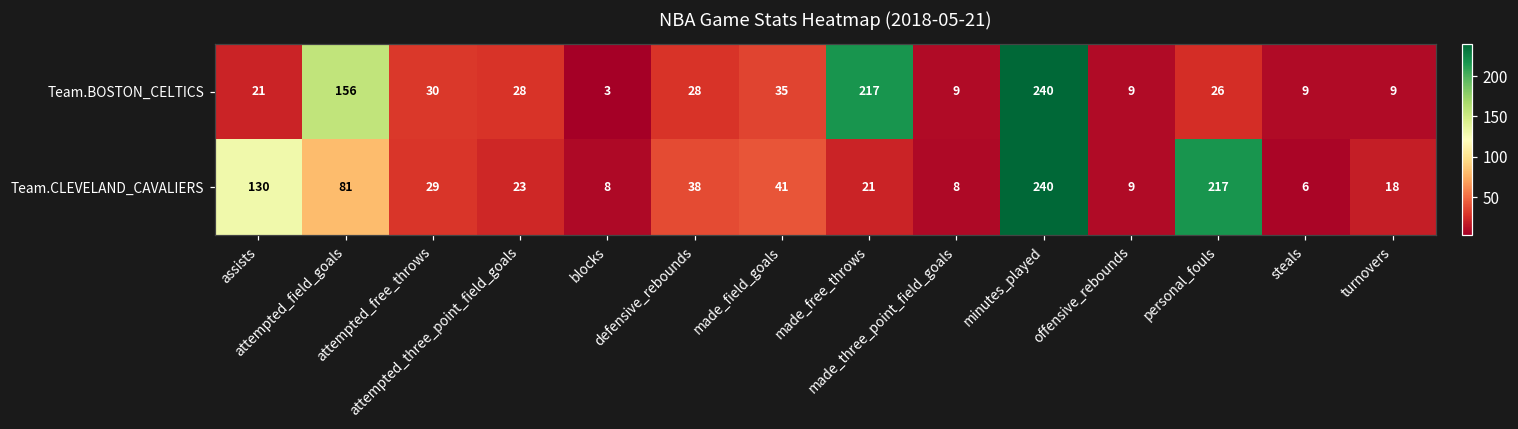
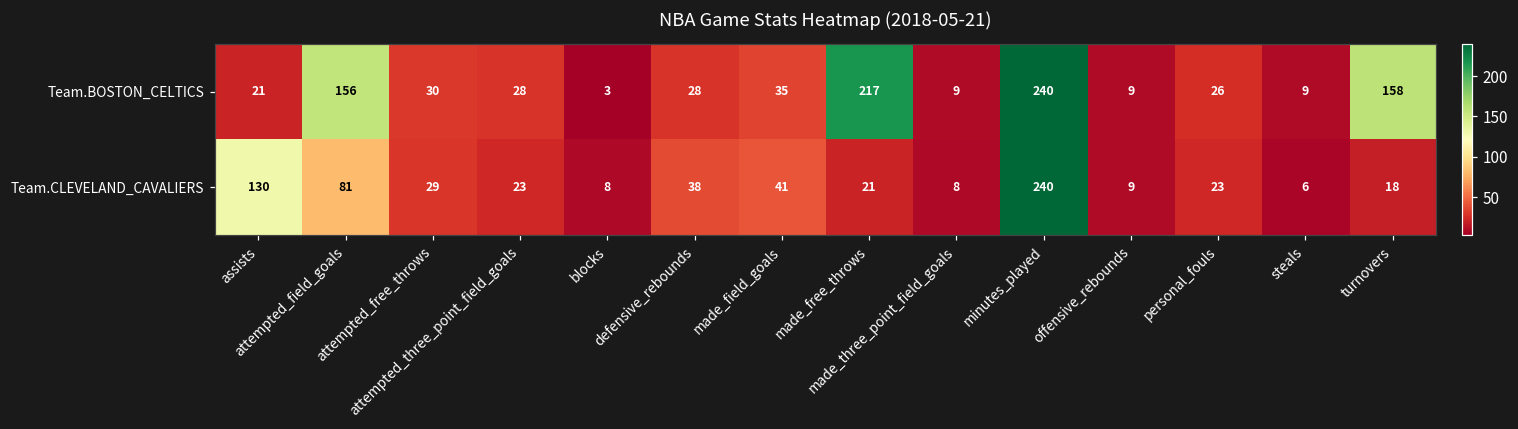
Team.BOSTON_CELTICS, turnovers: 9 -> 158
Team.CLEVELAND_CAVALIERS, personal_fouls: 217 -> 23
